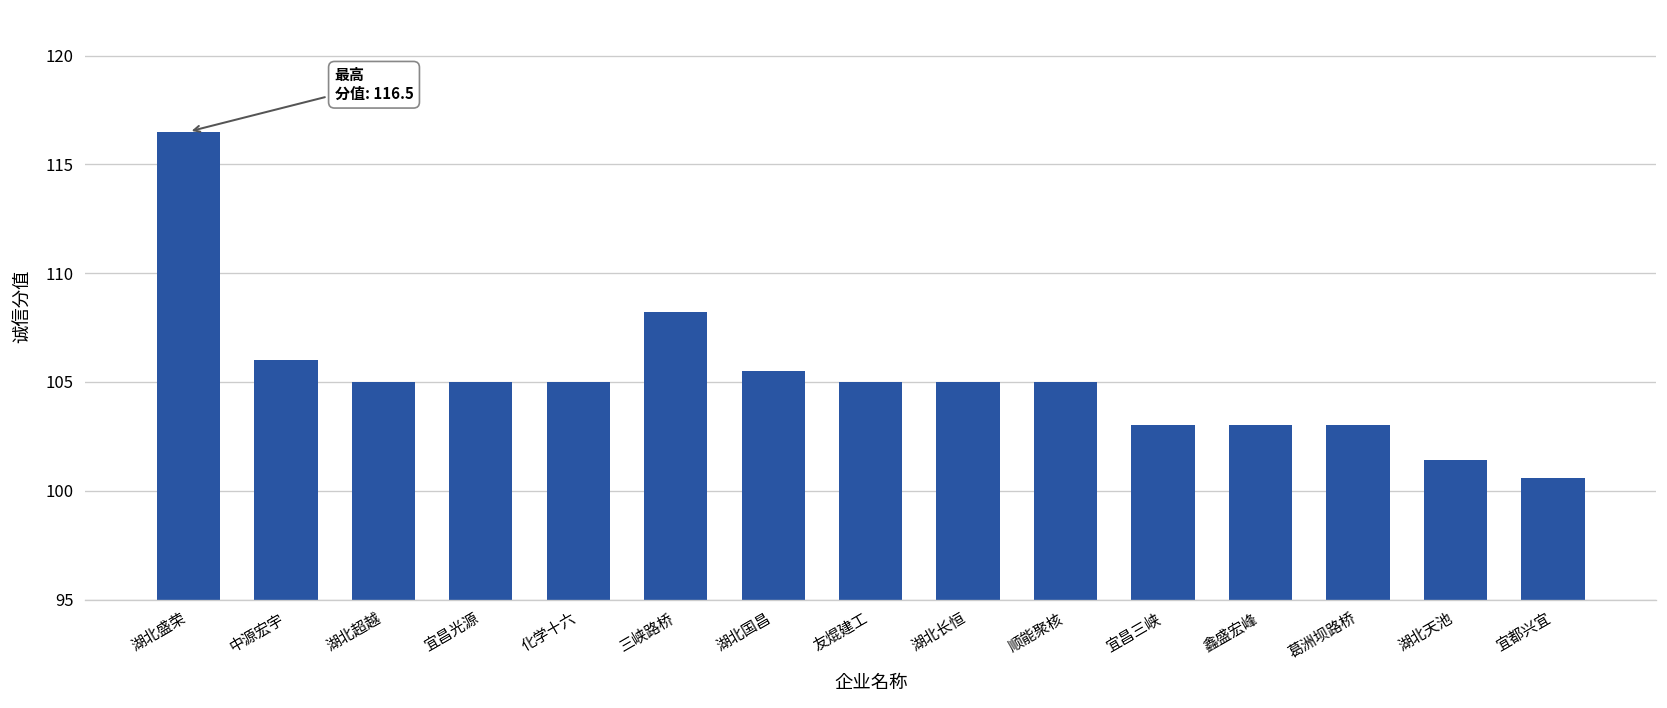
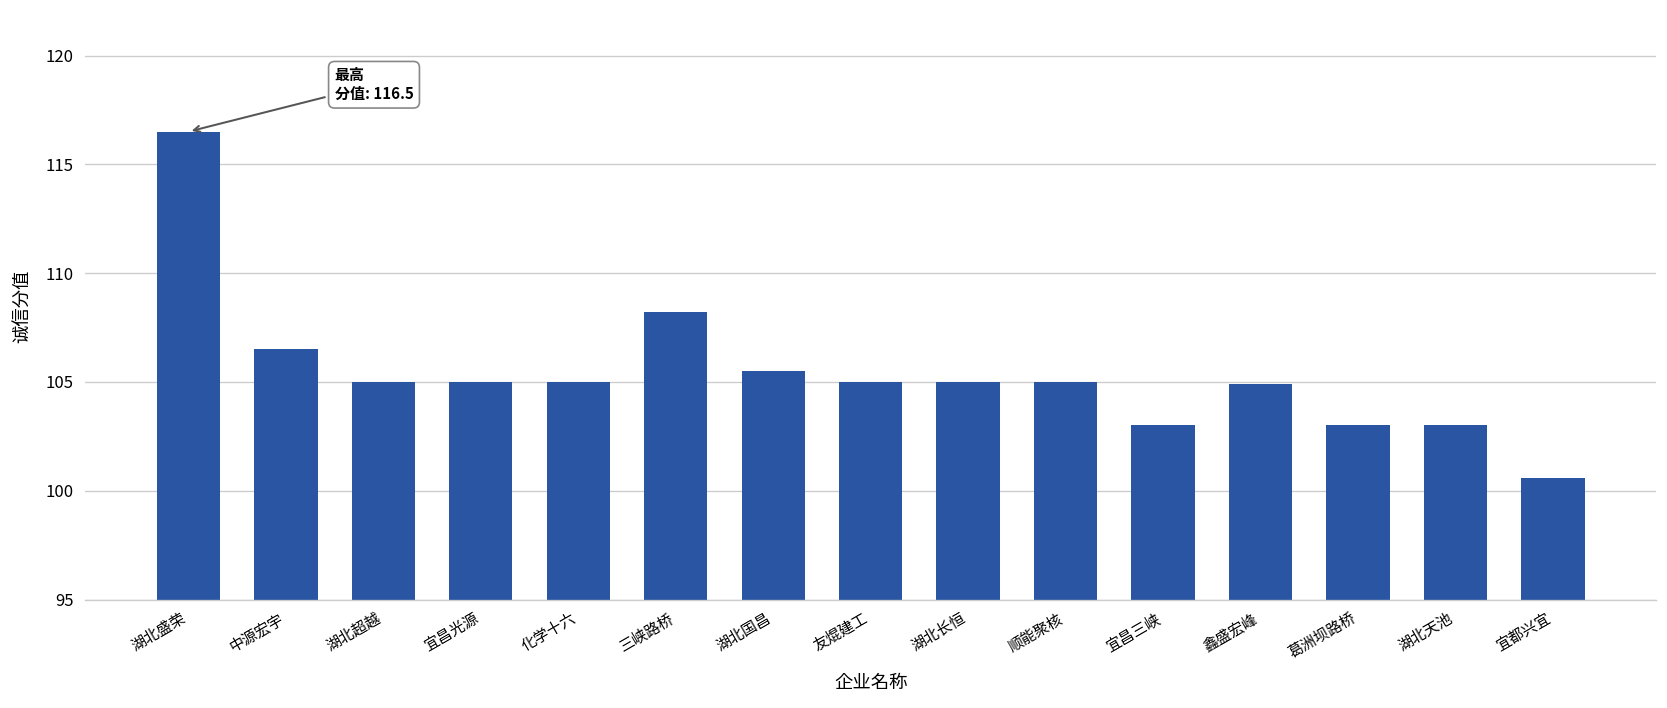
中源宏宇: 106.0 -> 106.5
鑫盛宏峰: 103.0 -> 104.9
湖北天池: 101.4 -> 103.0
